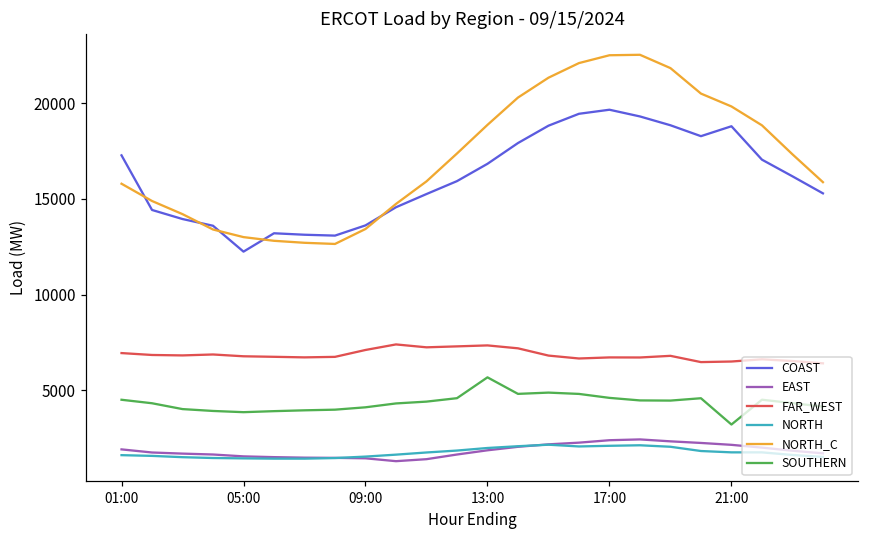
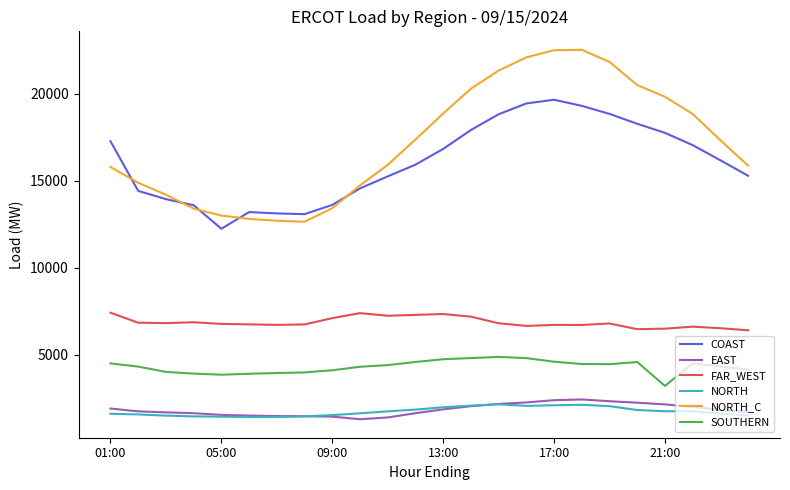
FAR_WEST, 01:00: 6900 -> 7400
SOUTHERN, 13:00: 5700 -> 4700
COAST, 21:00: 18800 -> 17800
